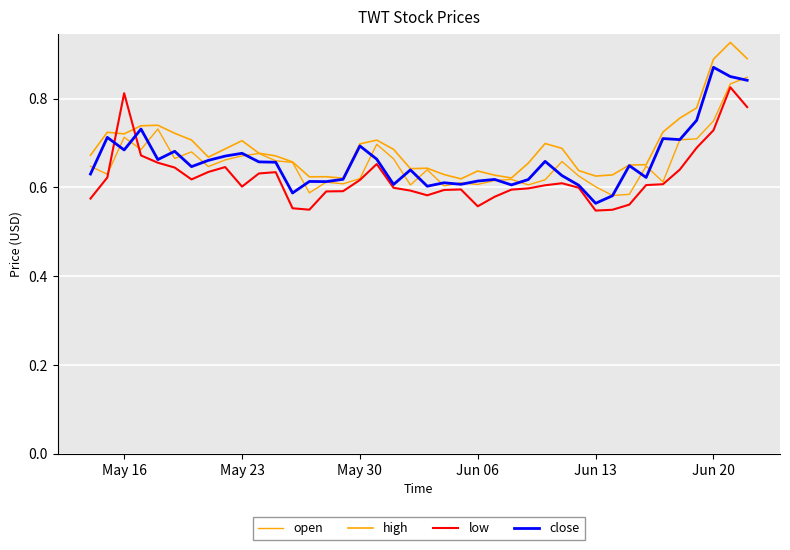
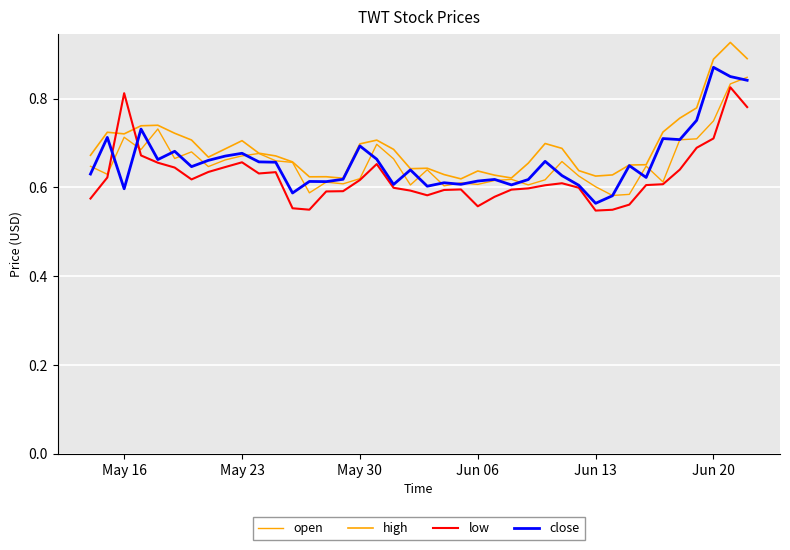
close, May 16: 0.68 -> 0.60
low, May 23: 0.60 -> 0.66
low, Jun 20: 0.73 -> 0.71
